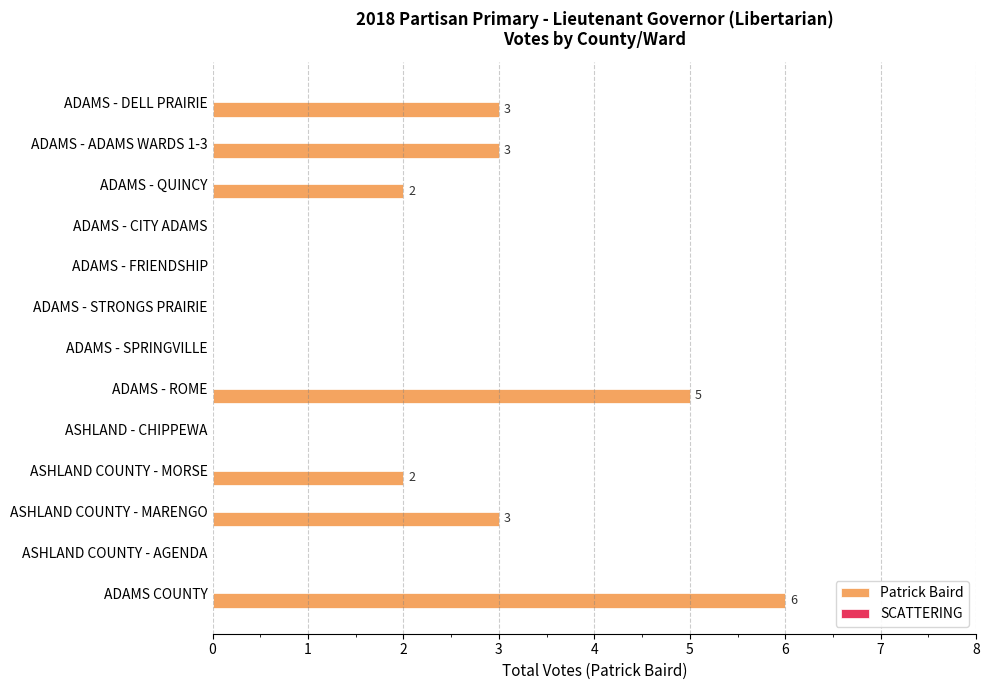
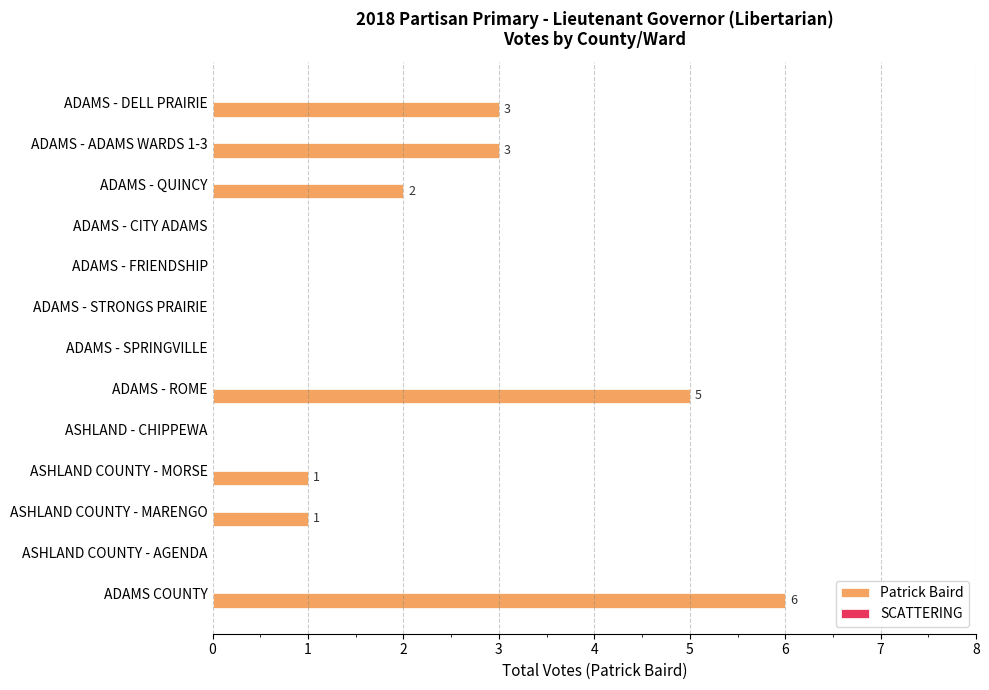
Patrick Baird, ASHLAND COUNTY - MORSE: 2 -> 1
Patrick Baird, ASHLAND COUNTY - MARENGO: 3 -> 1
